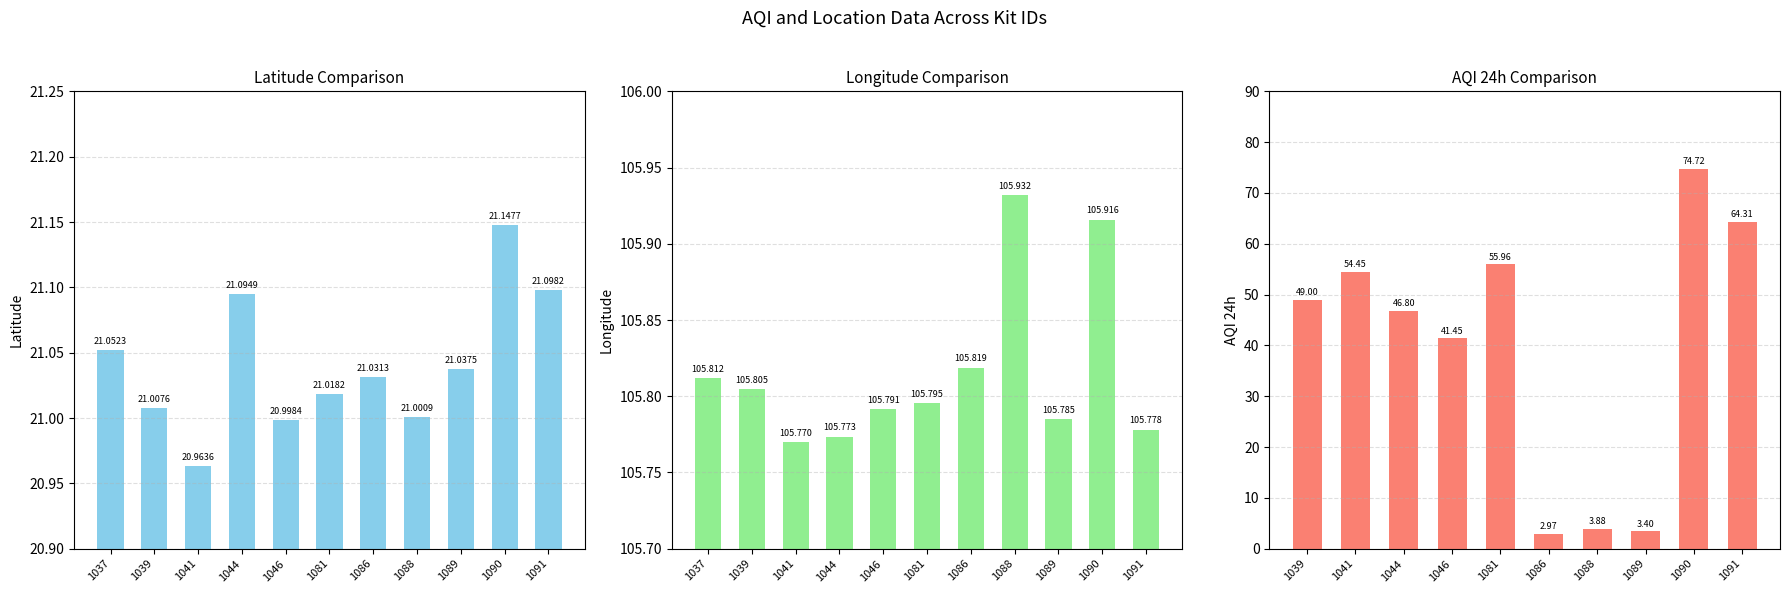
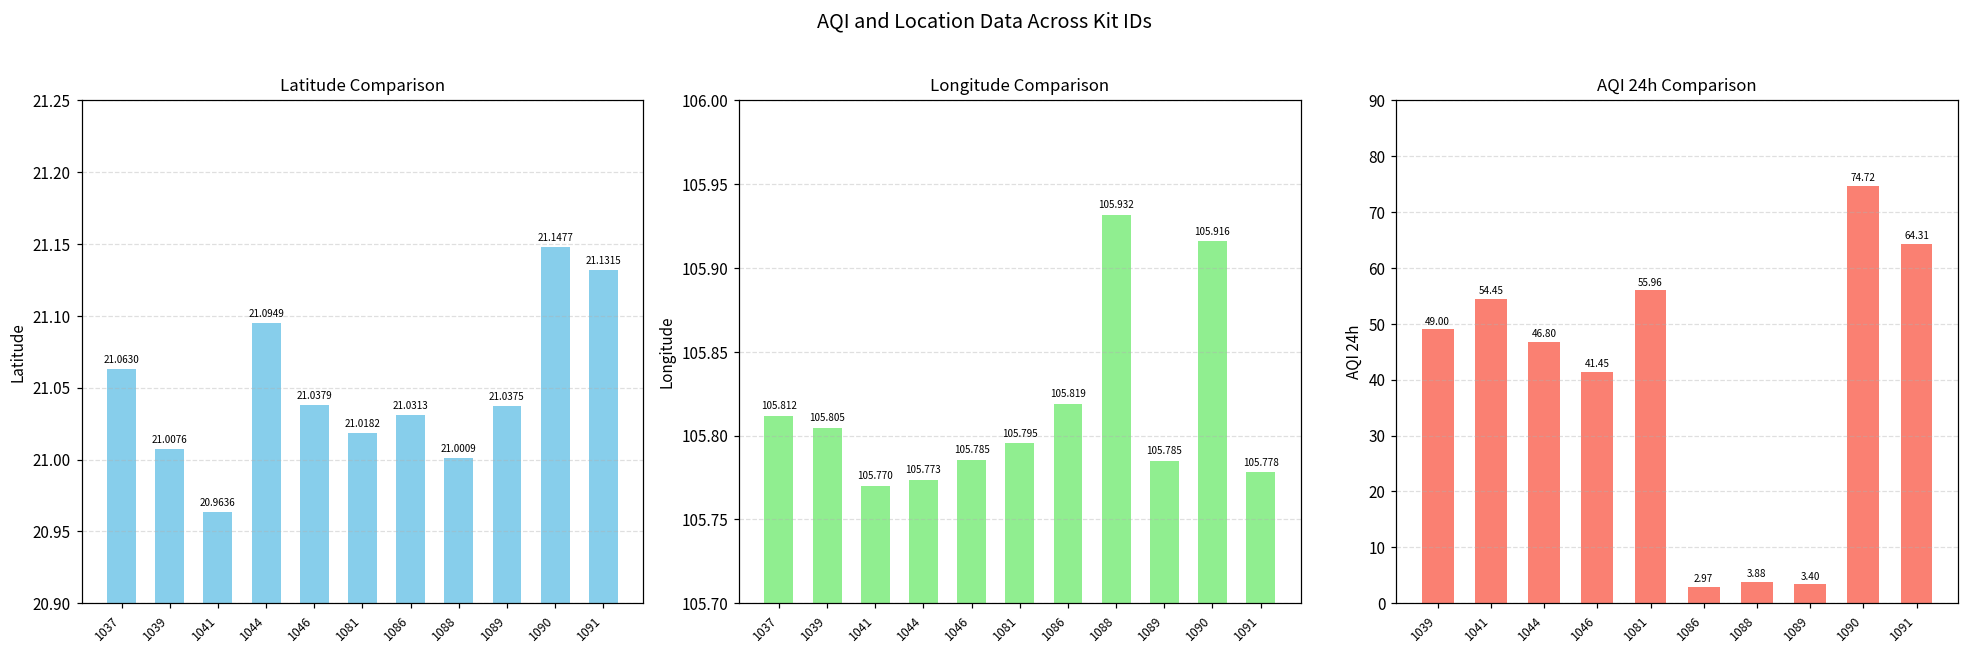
Latitude Comparison, 1037: 21.0523 -> 21.0630
Latitude Comparison, 1046: 20.9984 -> 21.0379
Latitude Comparison, 1091: 21.0982 -> 21.1315
Longitude Comparison, 1046: 105.791 -> 105.785
